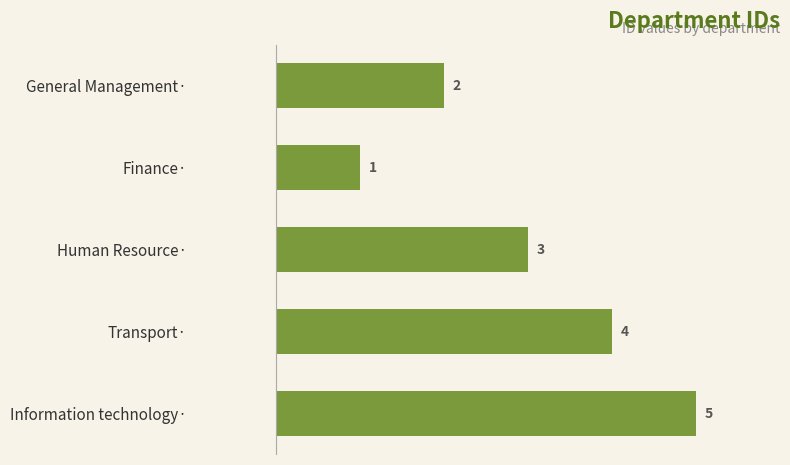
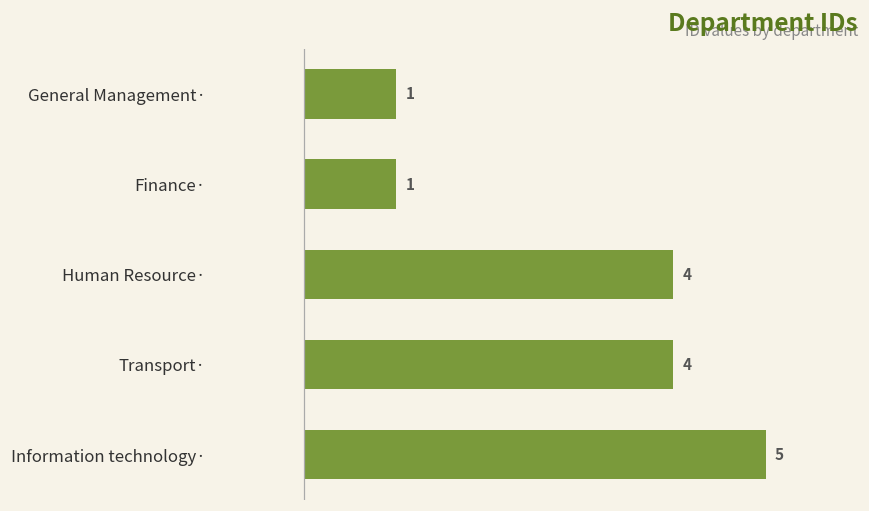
General Management·: 2 -> 1
Human Resource·: 3 -> 4
